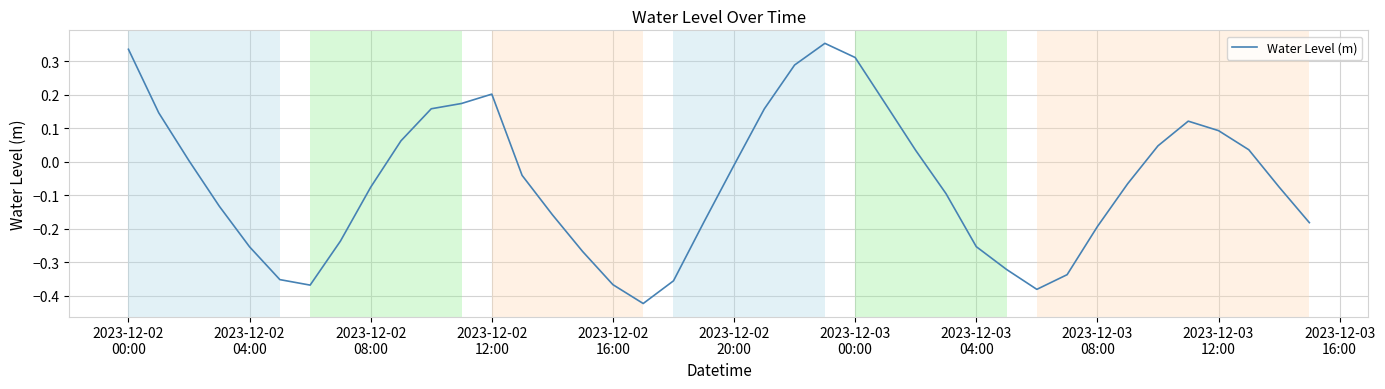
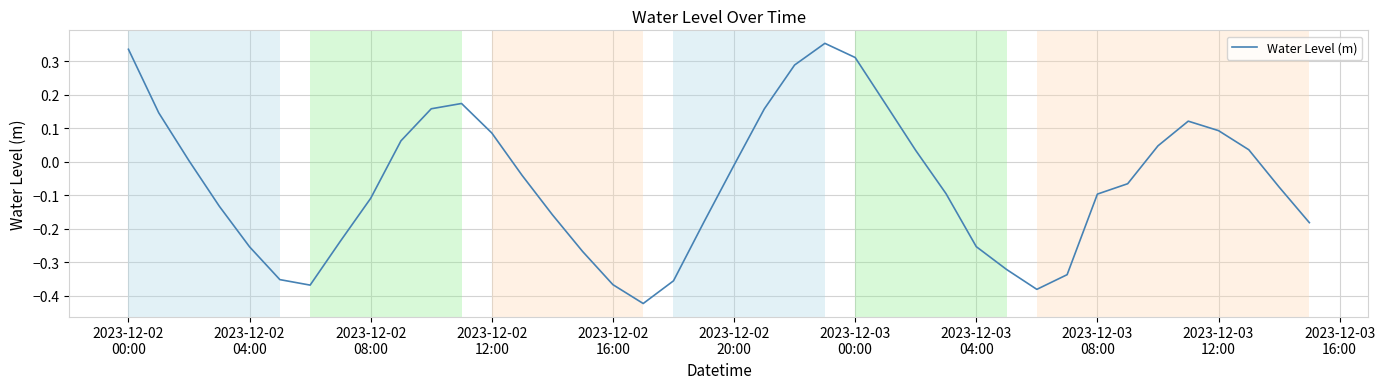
2023-12-02 08:00: -0.08 -> -0.11
2023-12-02 12:00: 0.20 -> 0.09
2023-12-03 08:00: -0.19 -> -0.10
